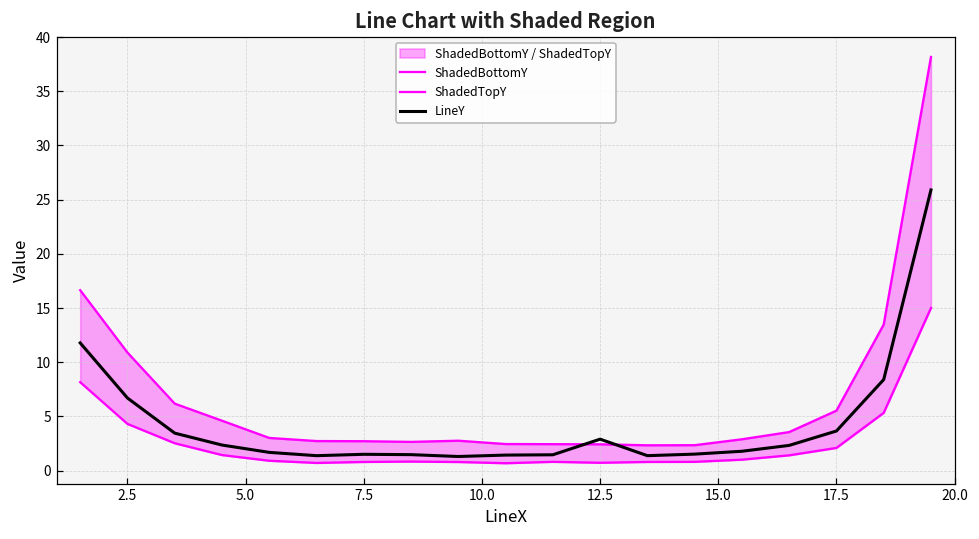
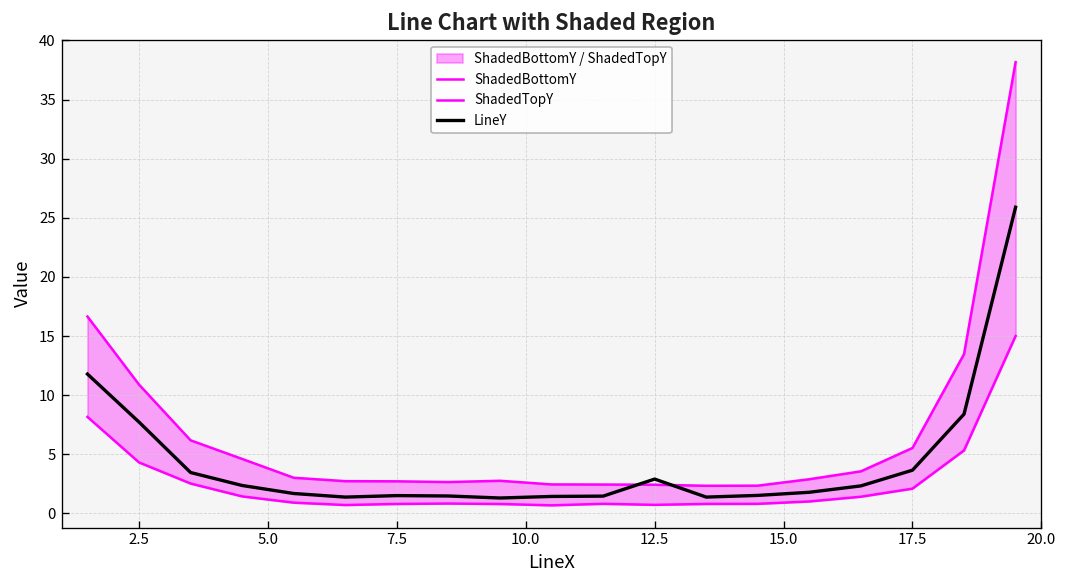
LineY, 2.5: 7 -> 8
